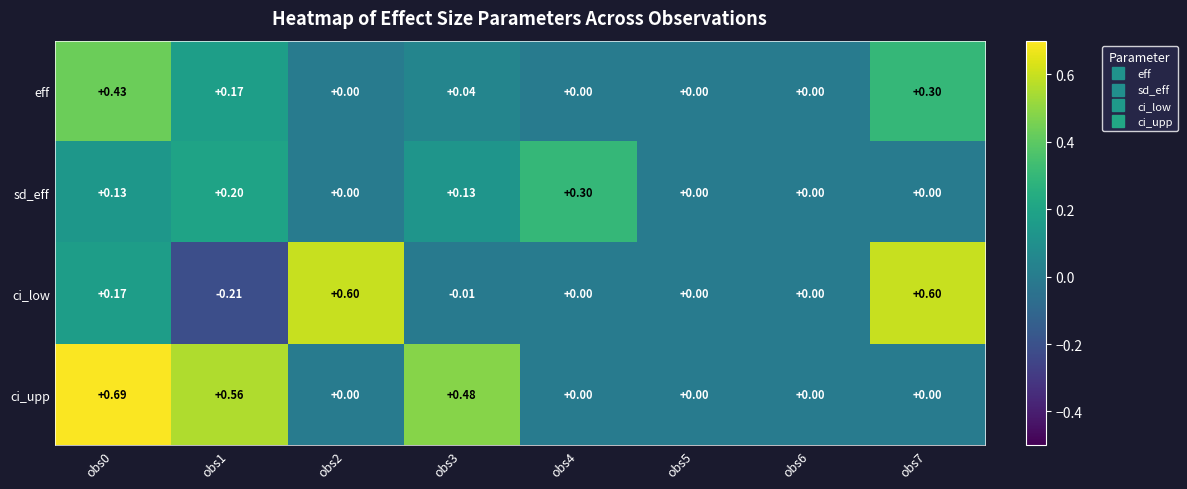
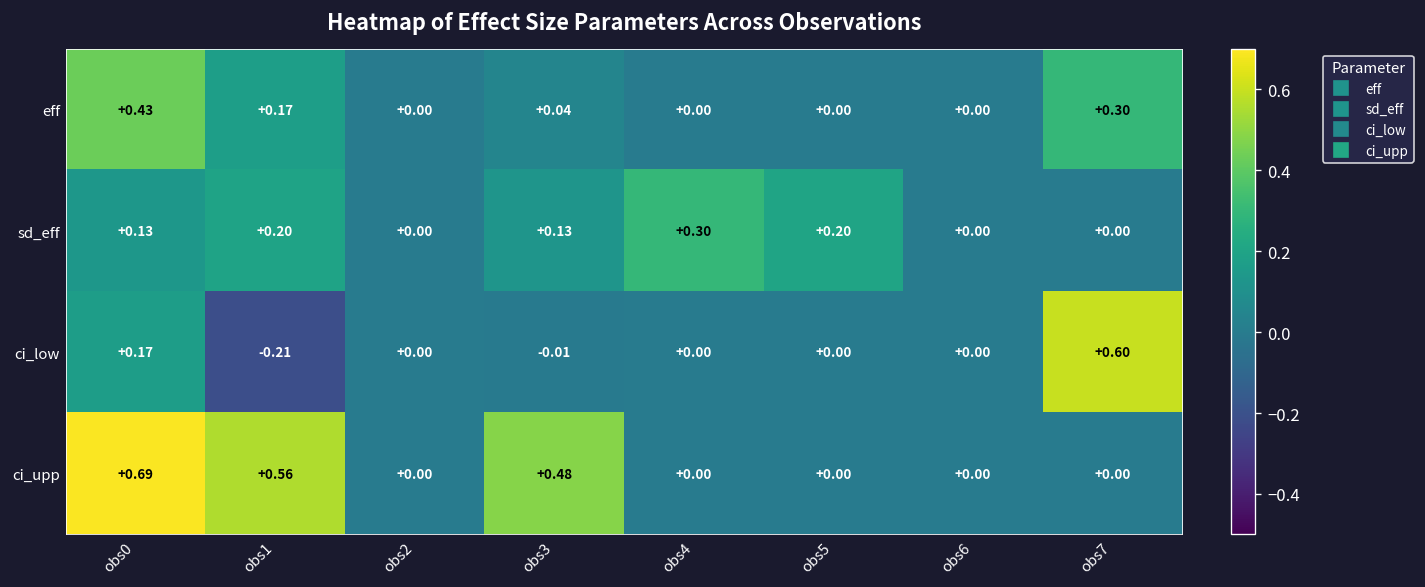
sd_eff, obs5: +0.00 -> +0.20
ci_low, obs2: +0.60 -> +0.00
